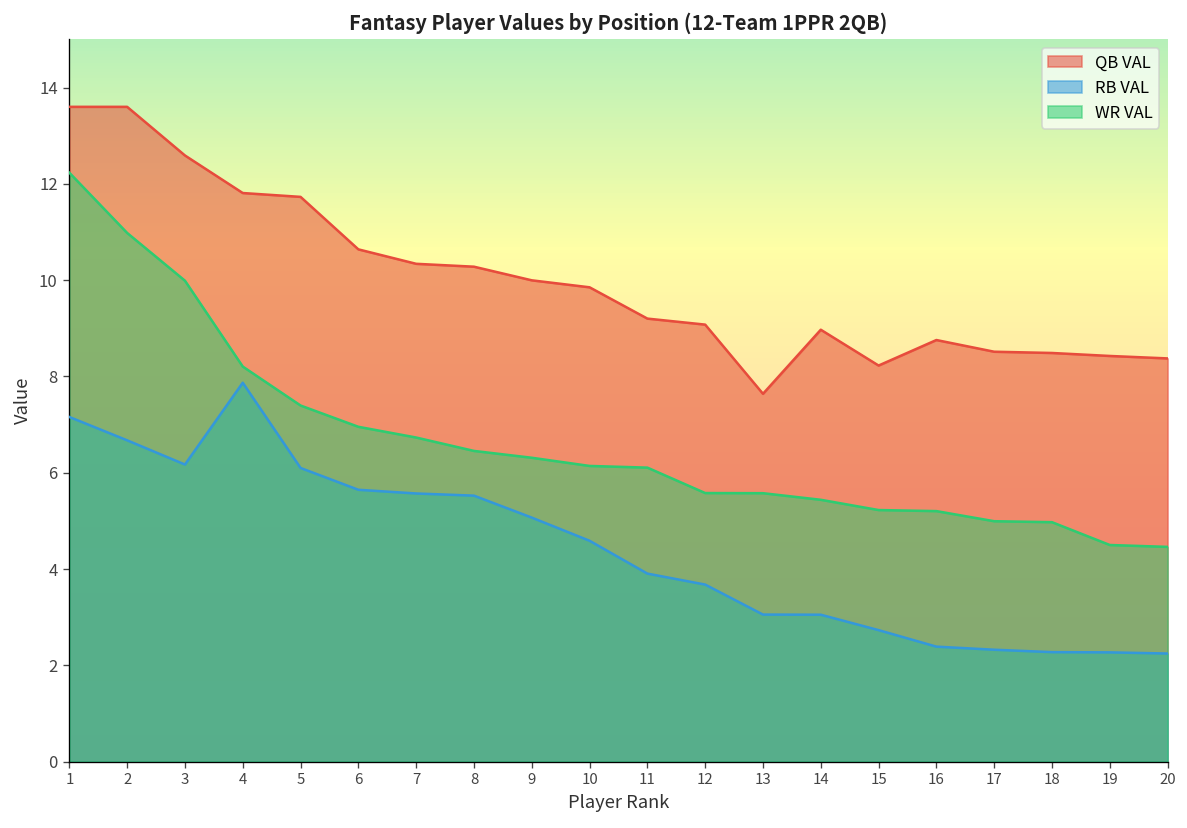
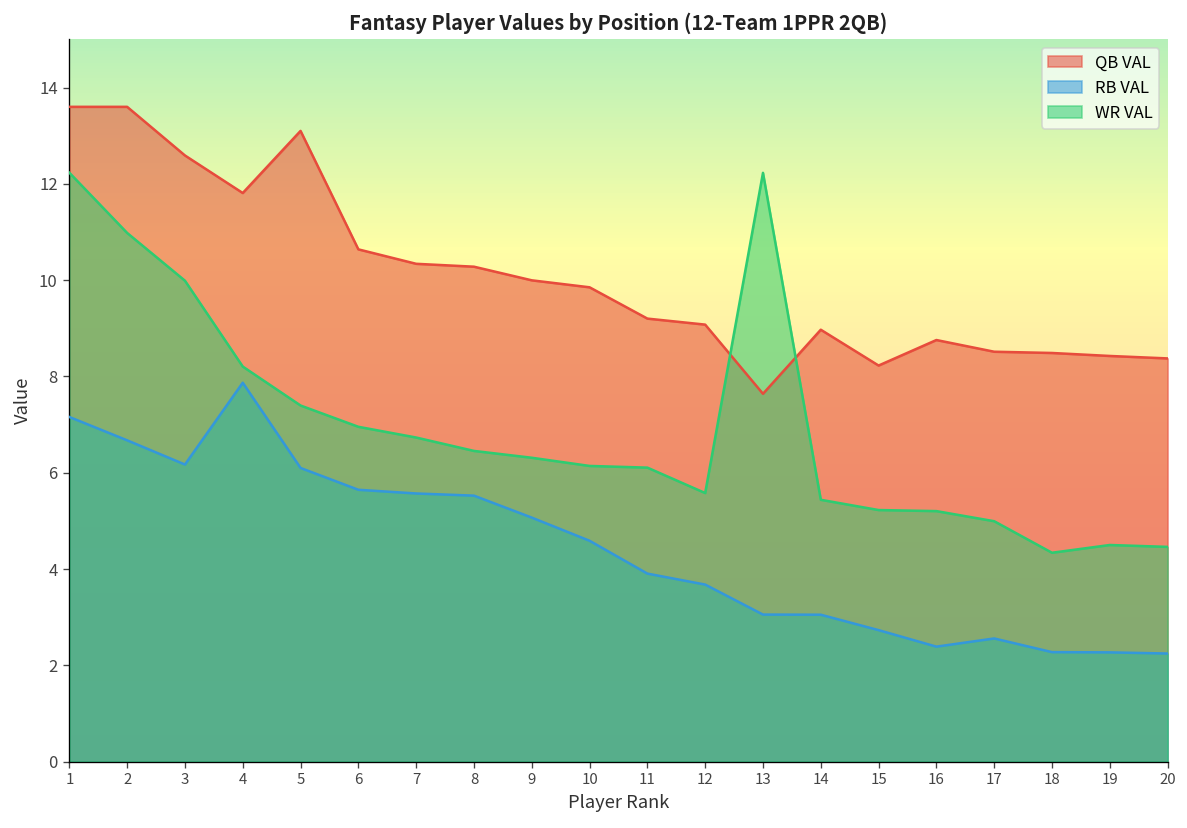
QB VAL, 5: 11.7 -> 13.1
WR VAL, 13: 5.6 -> 12.2
RB VAL, 17: 2.3 -> 2.6
WR VAL, 18: 5.0 -> 4.3
